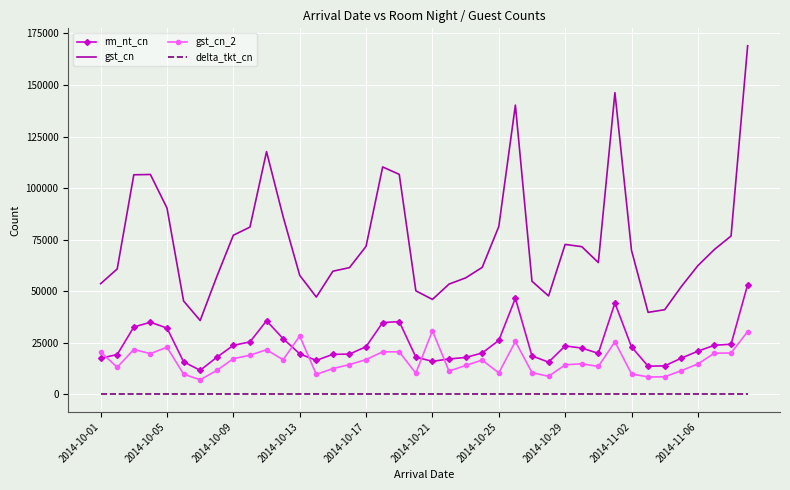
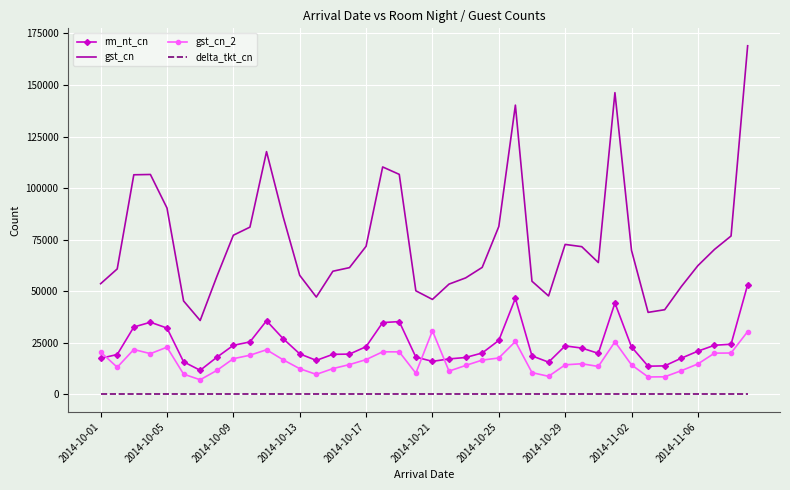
gst_cn_2, 2014-10-13: 28000 -> 12000
gst_cn_2, 2014-10-25: 10000 -> 18000
gst_cn_2, 2014-11-02: 10000 -> 14000
